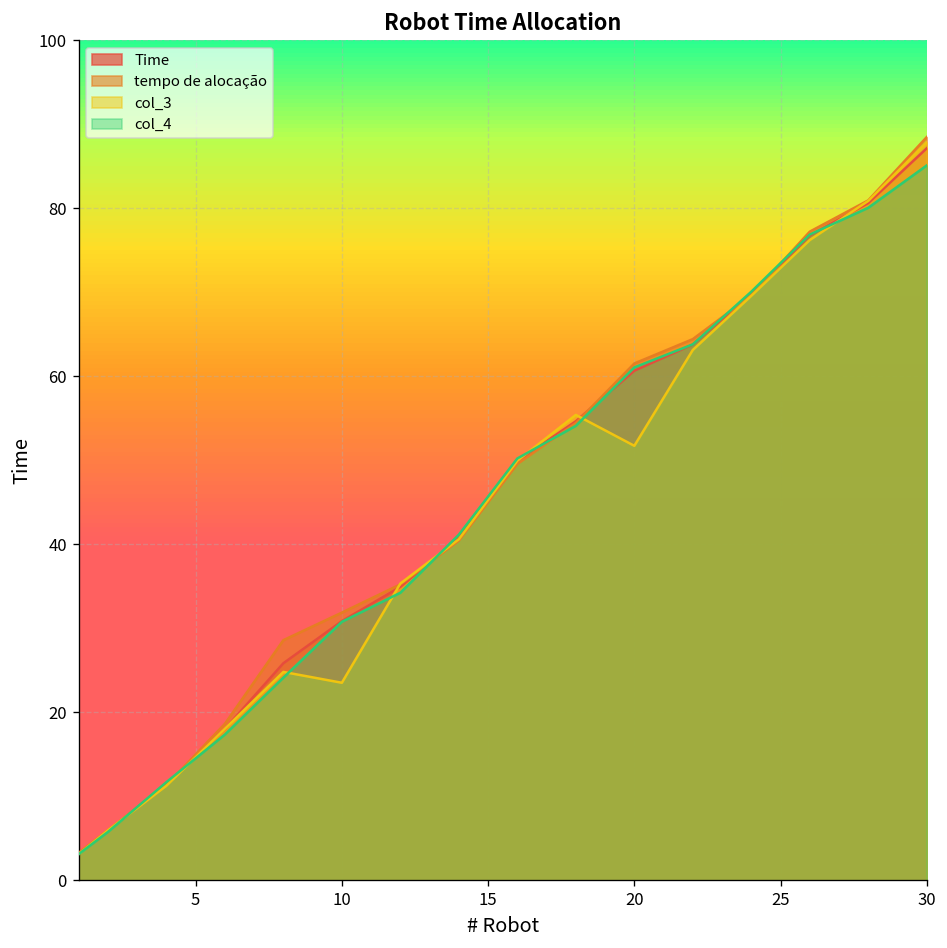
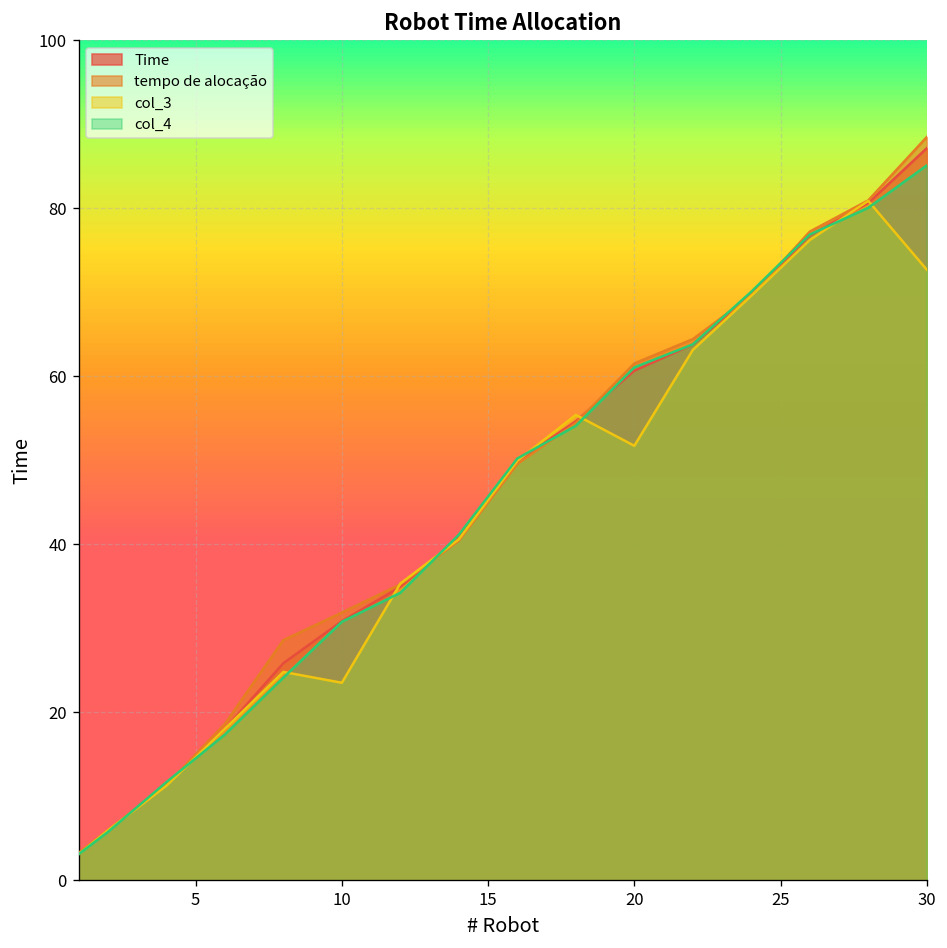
col_3, 30: 88 -> 73
